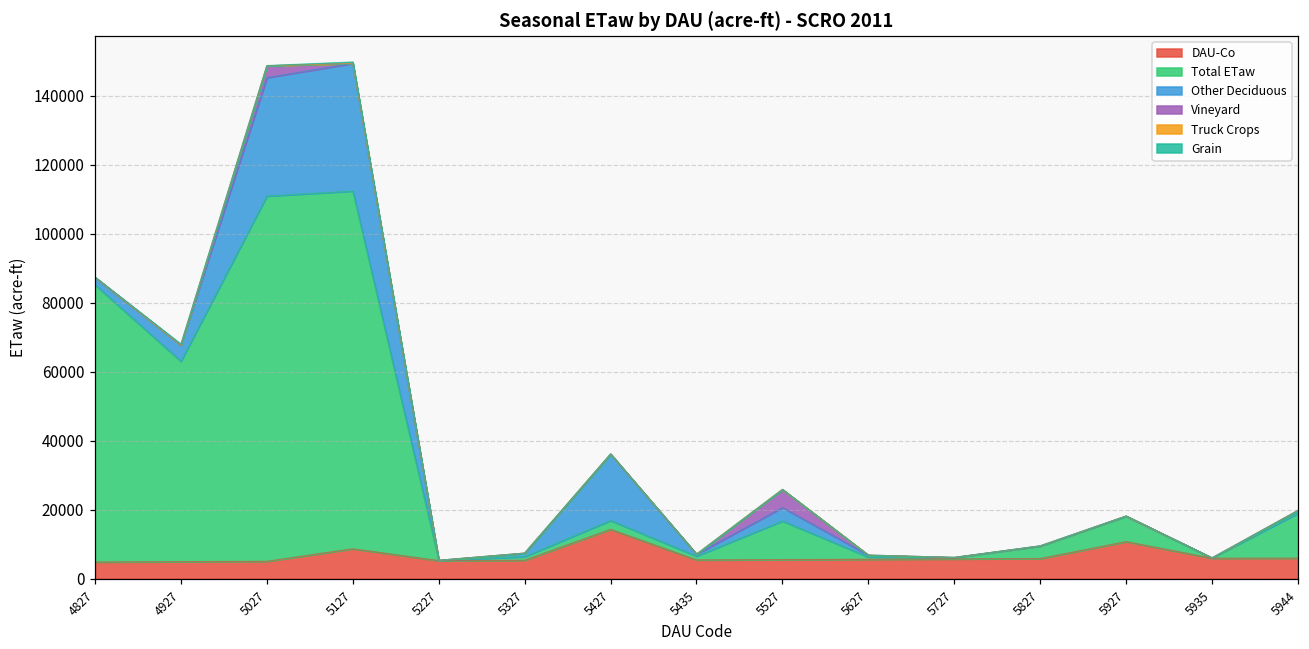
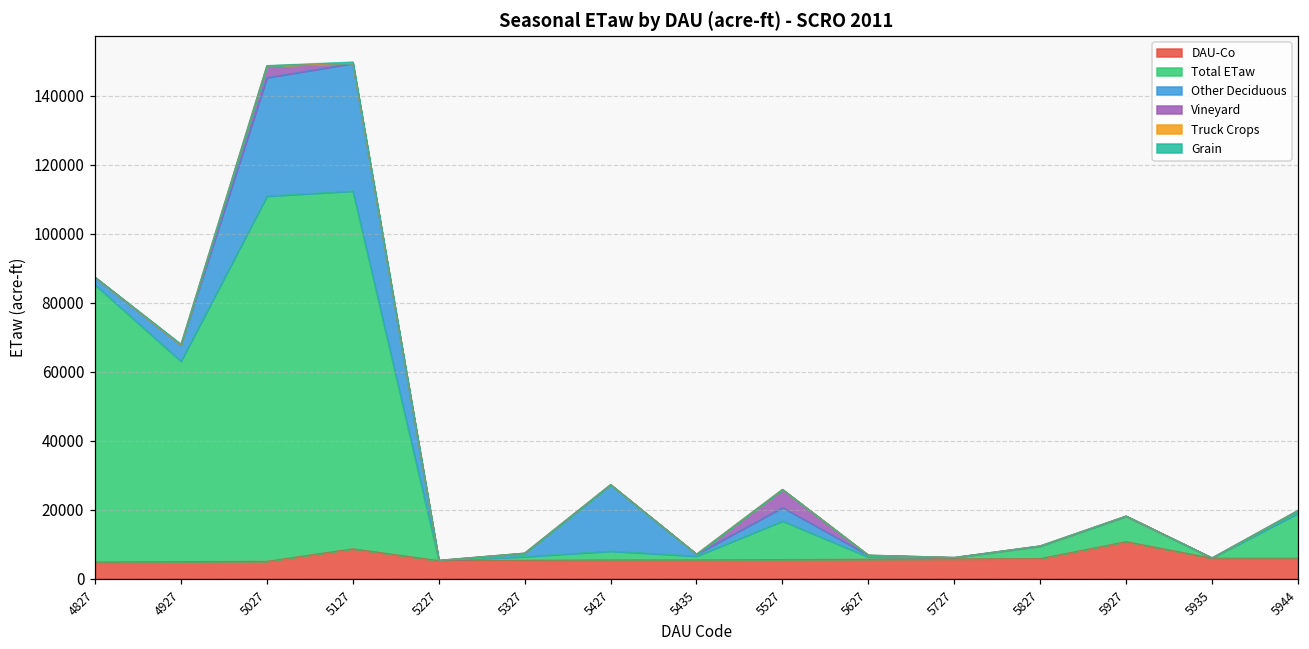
DAU-Co, 5427: 14000 -> 5000
